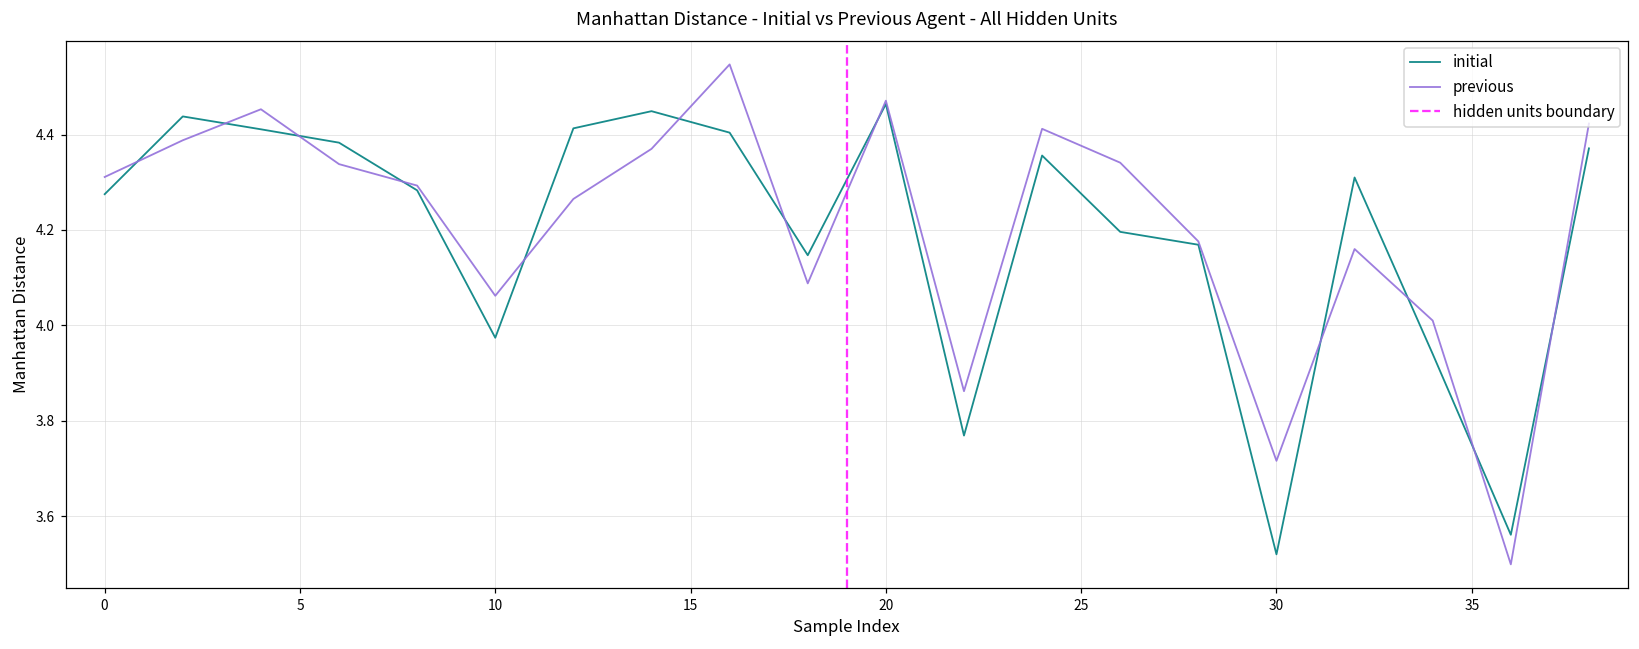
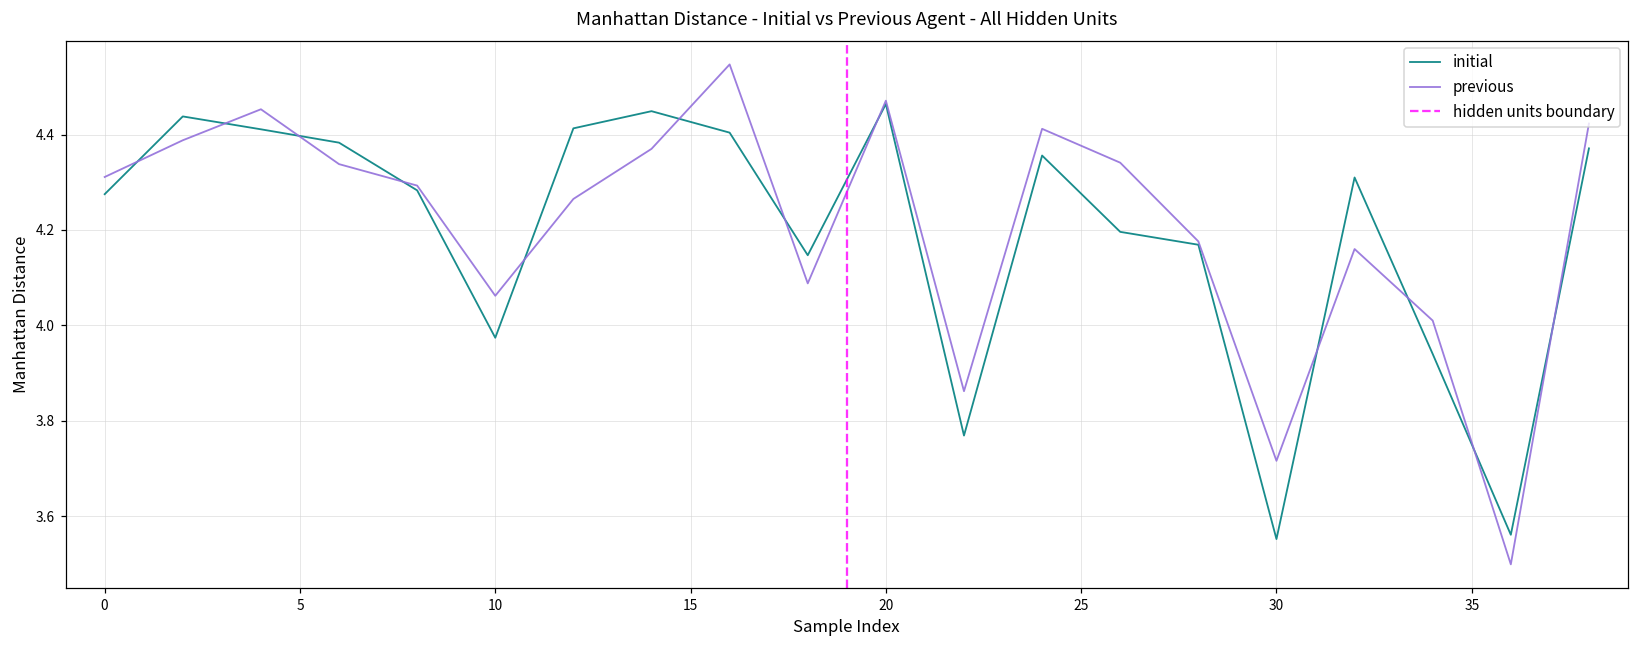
initial, 30: 3.52 -> 3.55
